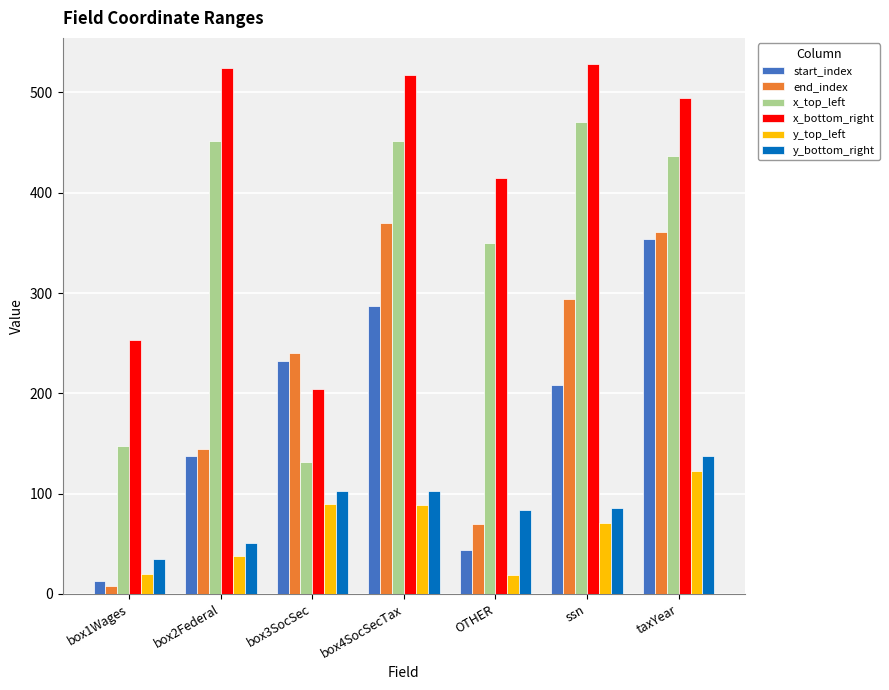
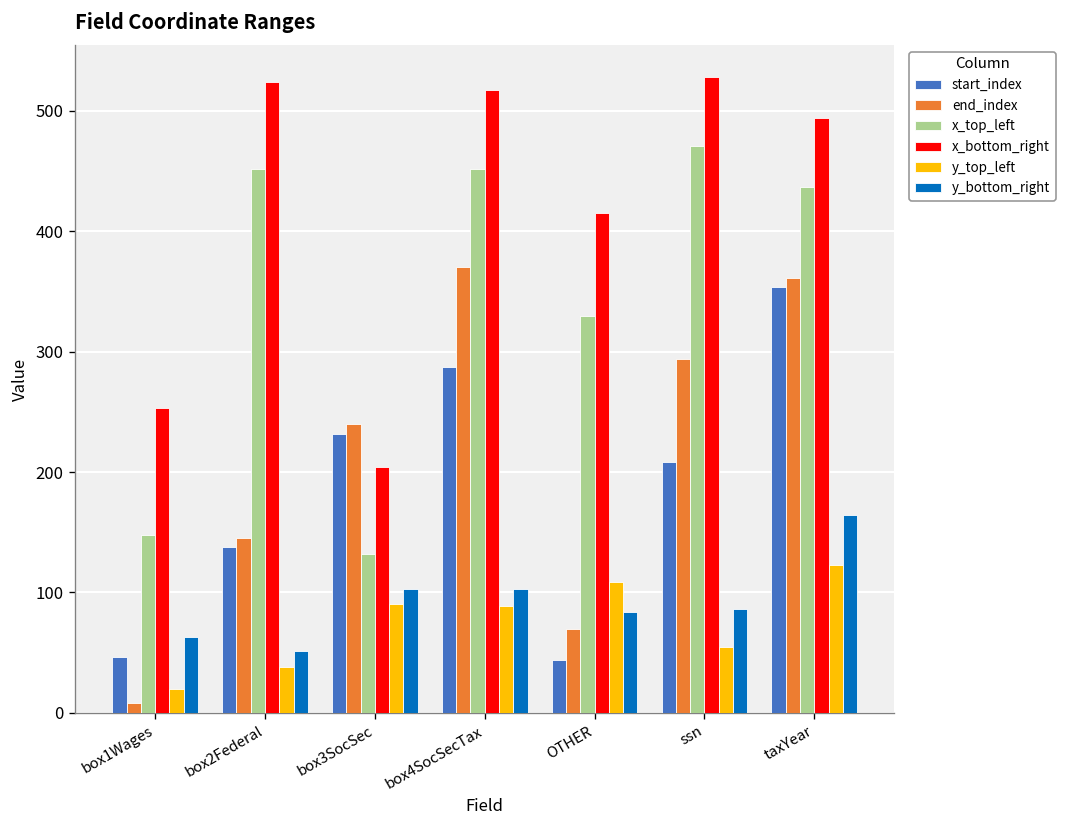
start_index, box1Wages: 13 -> 46
y_bottom_right, box1Wages: 35 -> 63
x_top_left, OTHER: 350 -> 330
y_top_left, OTHER: 19 -> 109
y_top_left, ssn: 71 -> 55
y_bottom_right, taxYear: 138 -> 164
